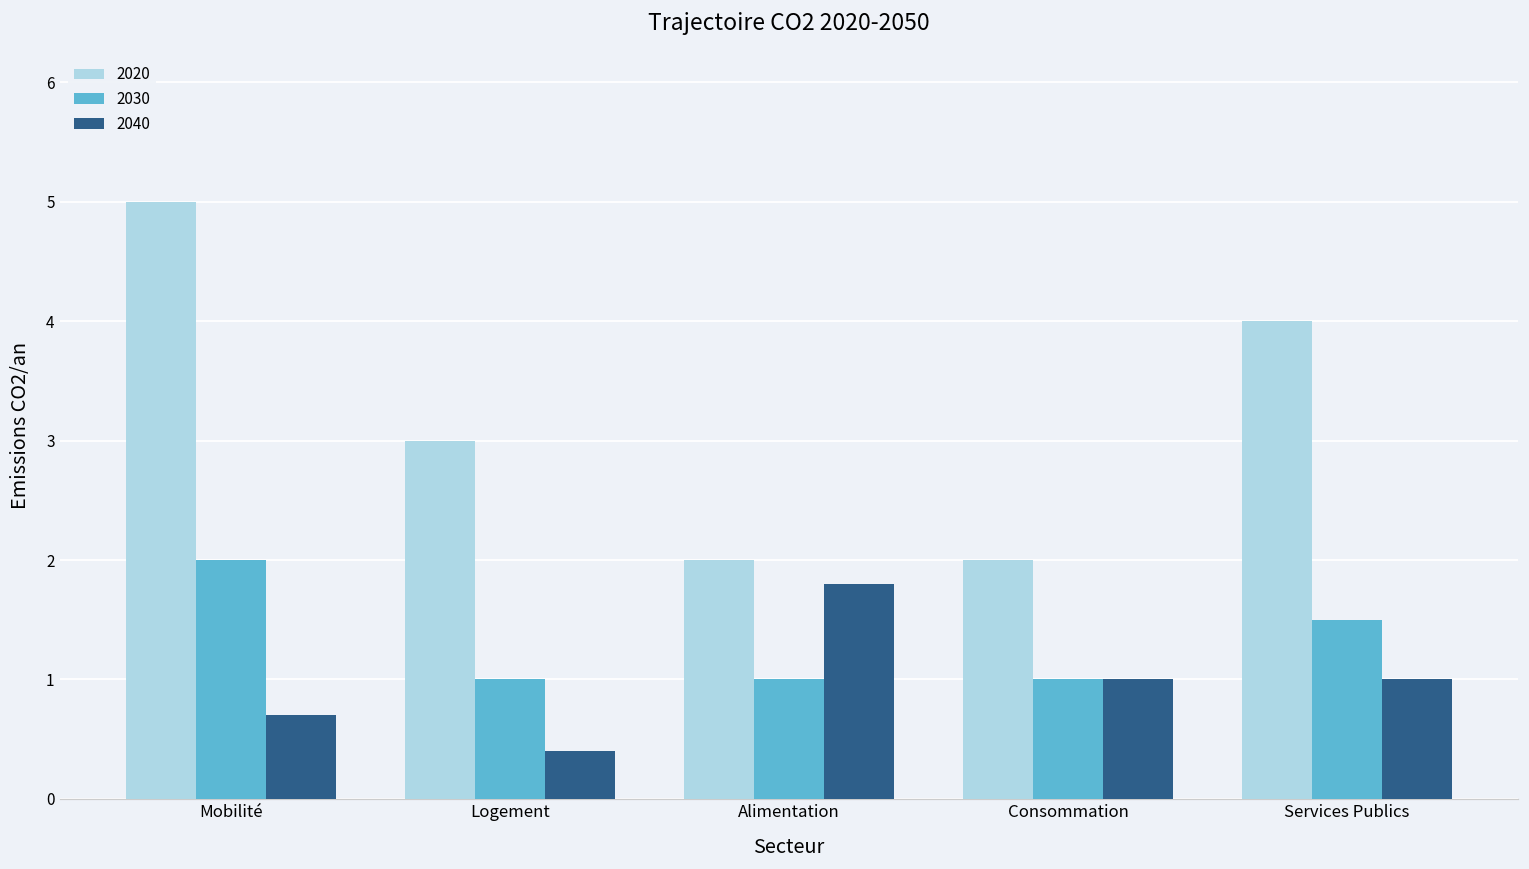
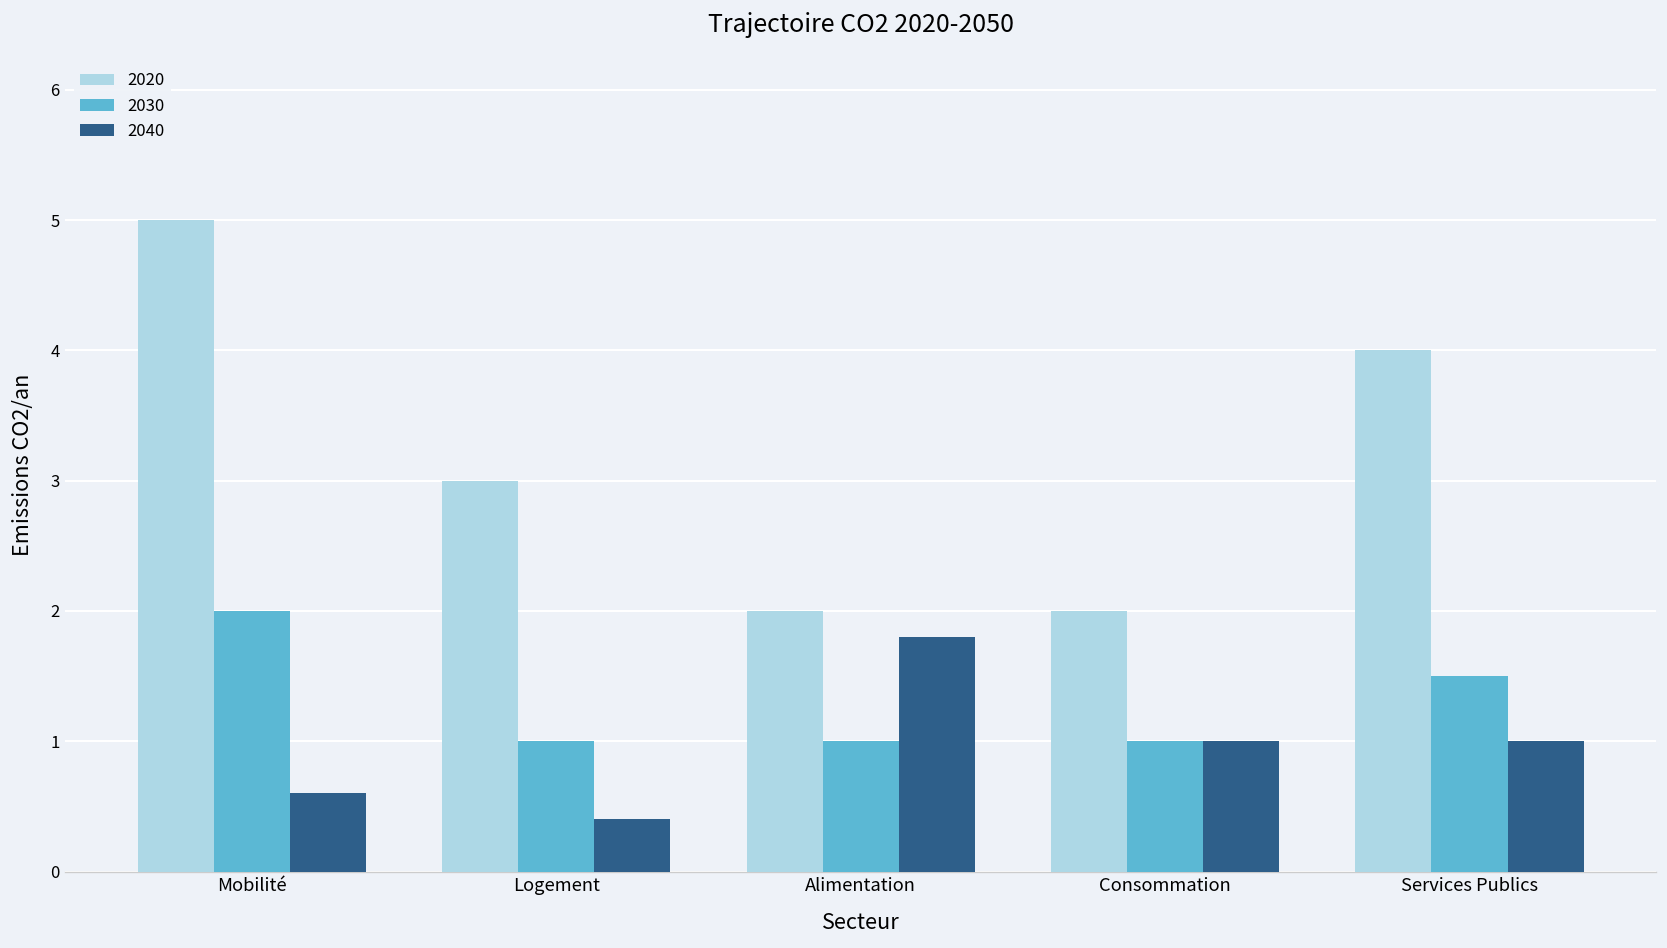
2040, Mobilité: 0.7 -> 0.6
